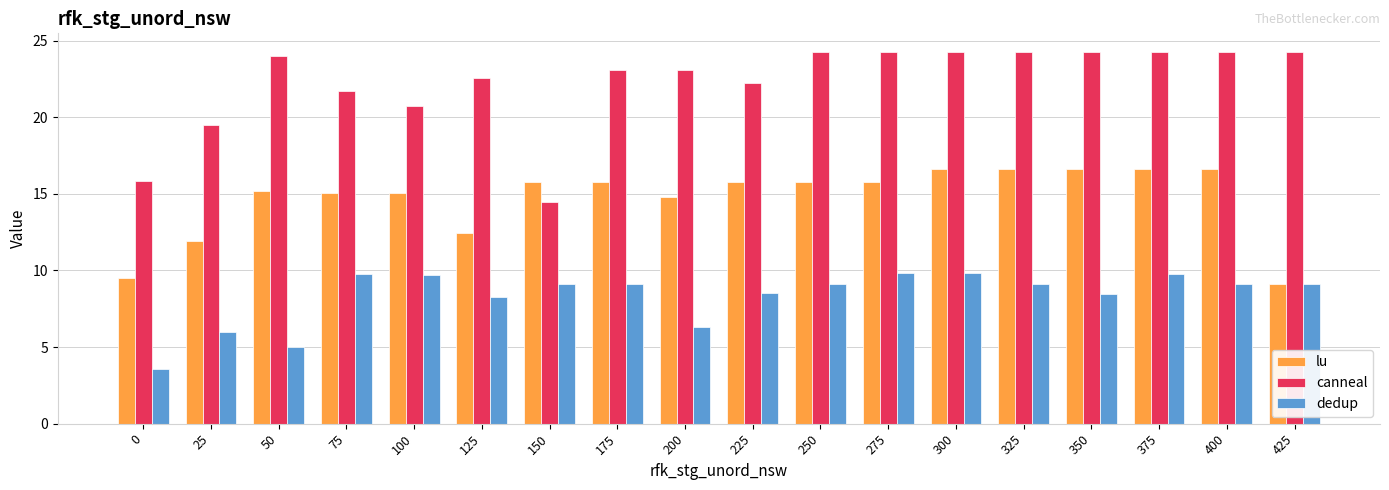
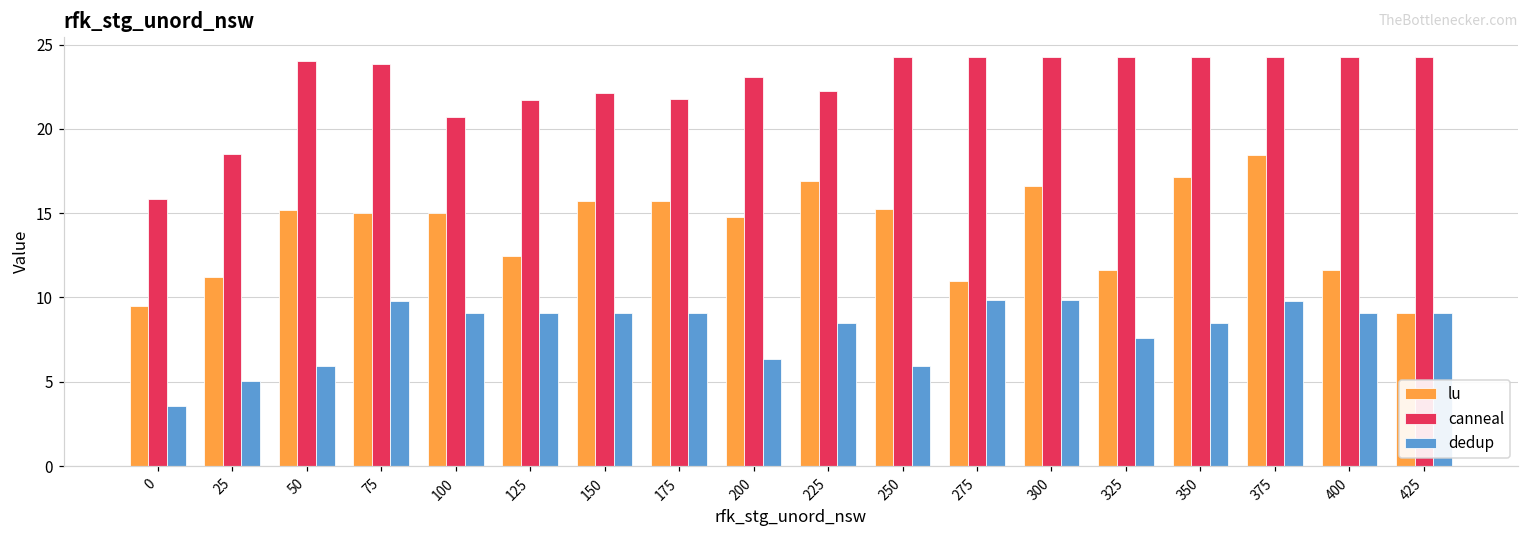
lu, 25: 11.9 -> 11.2
canneal, 25: 19.5 -> 18.5
dedup, 25: 6.0 -> 5.1
dedup, 50: 5.0 -> 6.0
canneal, 75: 21.7 -> 23.8
dedup, 100: 9.7 -> 9.1
canneal, 125: 22.6 -> 21.7
dedup, 125: 8.3 -> 9.1
canneal, 150: 14.5 -> 22.1
canneal, 175: 23.1 -> 21.8
lu, 225: 15.7 -> 16.9
lu, 250: 15.7 -> 15.2
dedup, 250: 9.1 -> 5.9
lu, 275: 15.7 -> 11.0
lu, 325: 16.6 -> 11.6
dedup, 325: 9.1 -> 7.6
lu, 350: 16.6 -> 17.2
lu, 375: 16.6 -> 18.5
lu, 400: 16.6 -> 11.6
